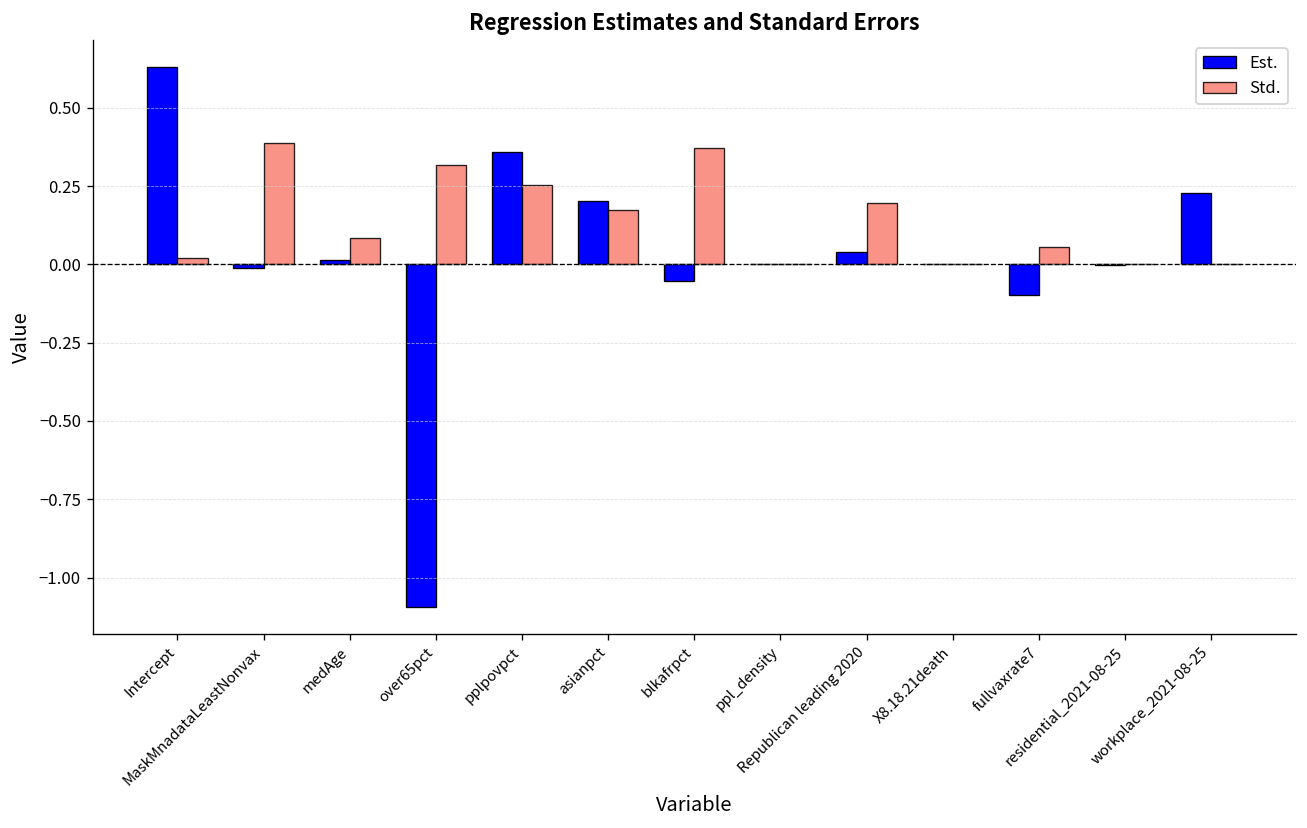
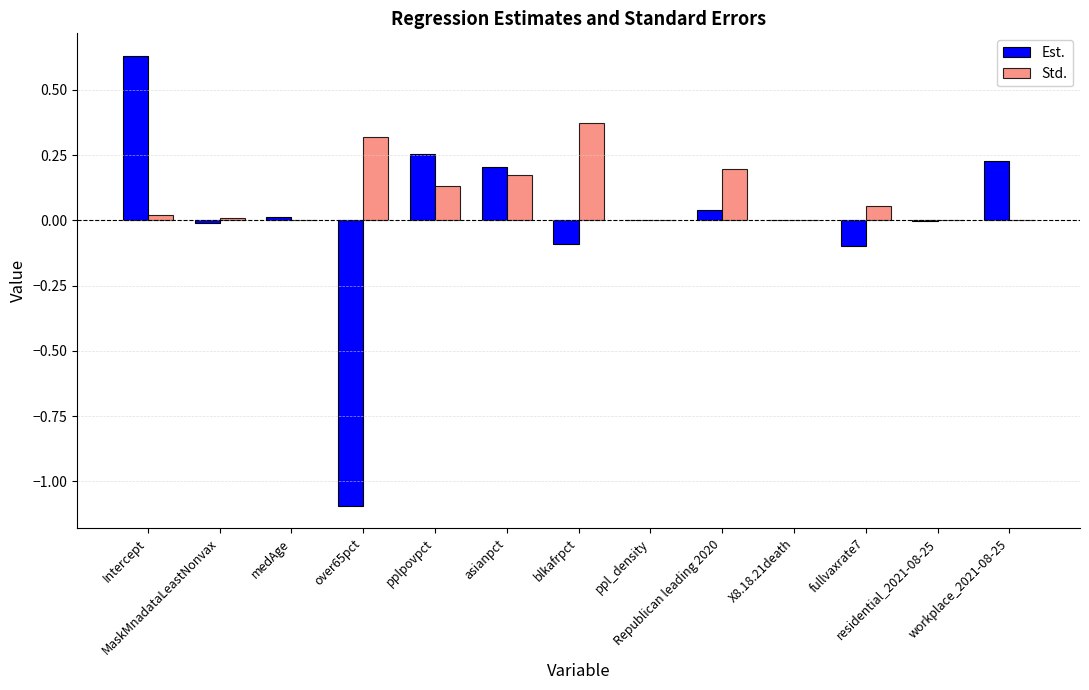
Std., MaskMnadataLeastNonvax: 0.39 -> 0.01
Std., medAge: 0.08 -> 0.00
Est., pplpovpct: 0.36 -> 0.26
Std., pplpovpct: 0.25 -> 0.13
Est., blkafrpct: -0.05 -> -0.09
